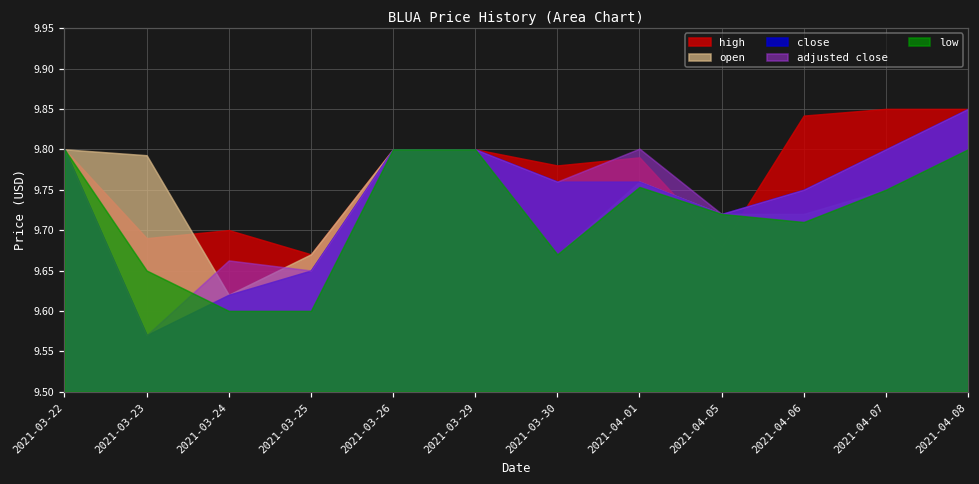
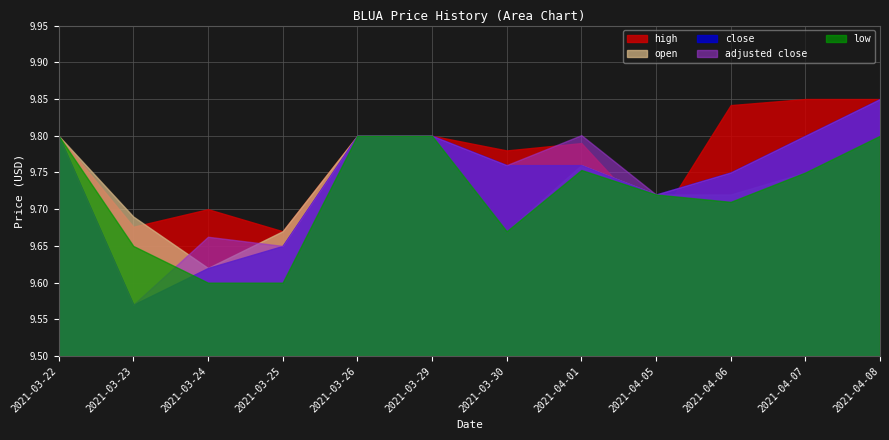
high, 2021-03-23: 9.69 -> 9.68
open, 2021-03-23: 9.79 -> 9.69
